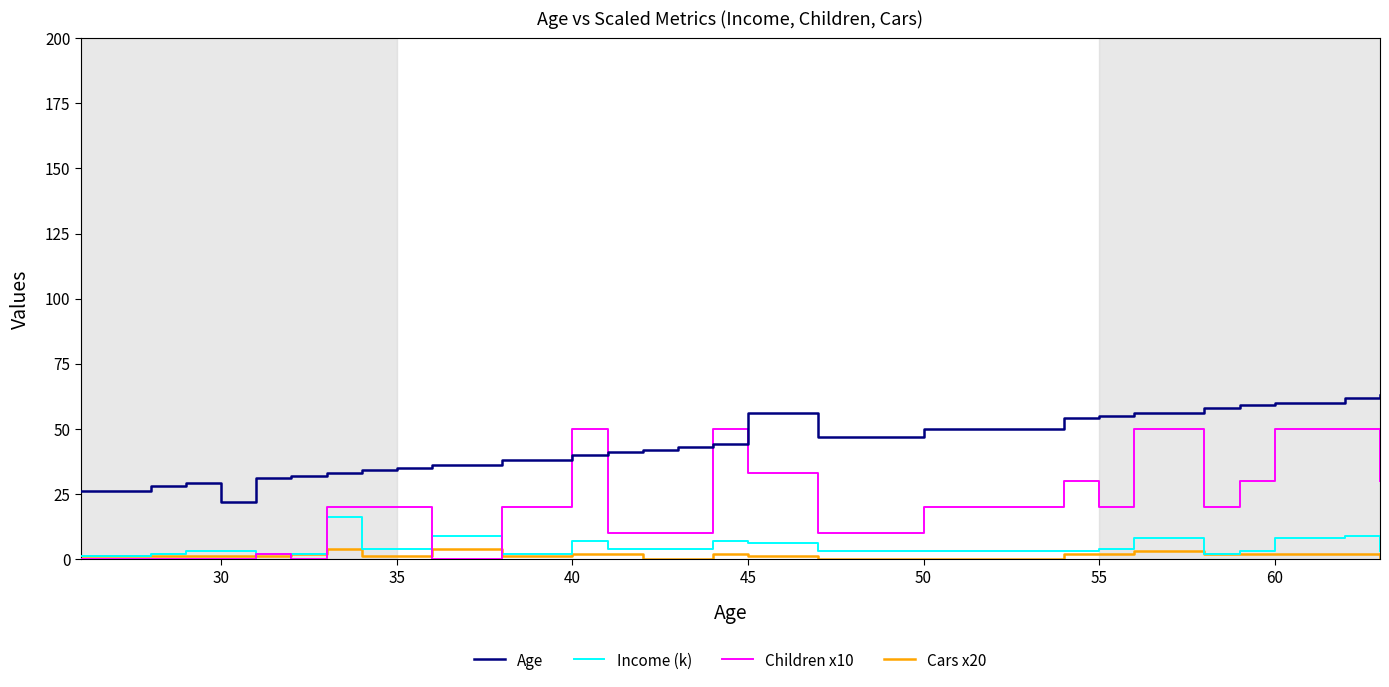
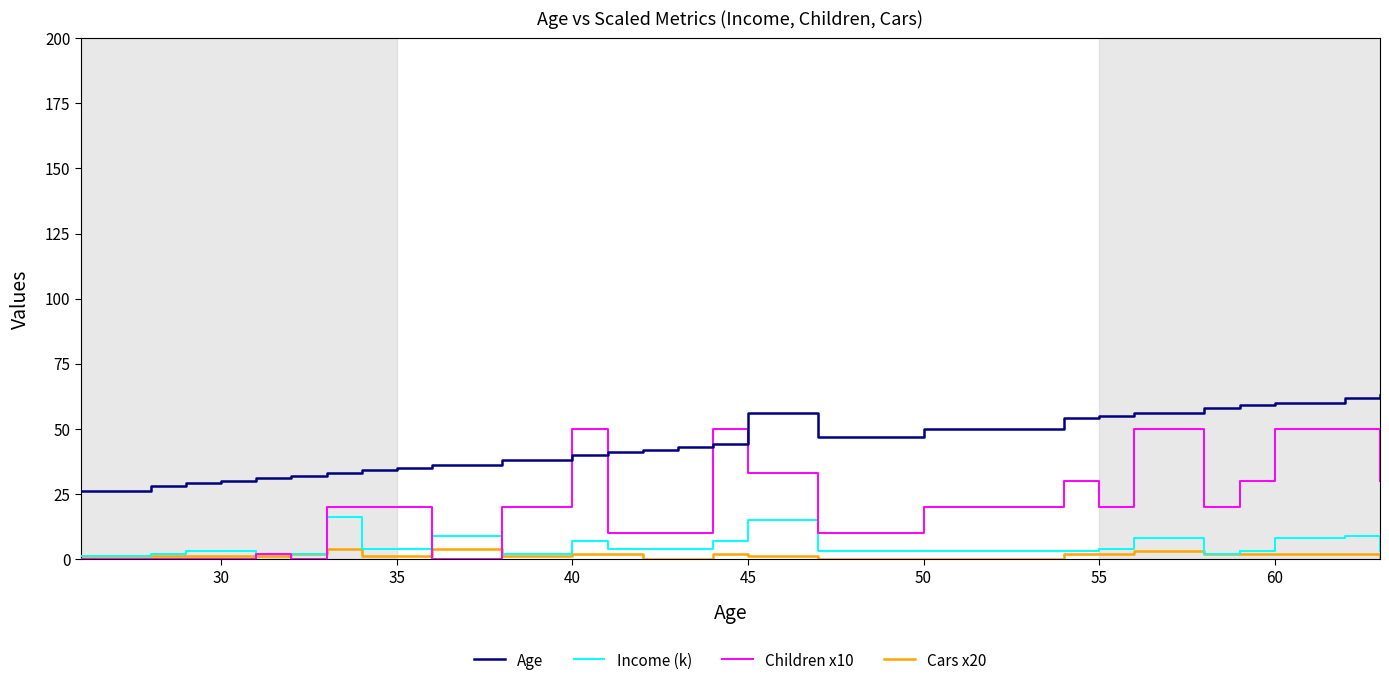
Age, 30: 22 -> 30
Income (k), 45: 6 -> 15
